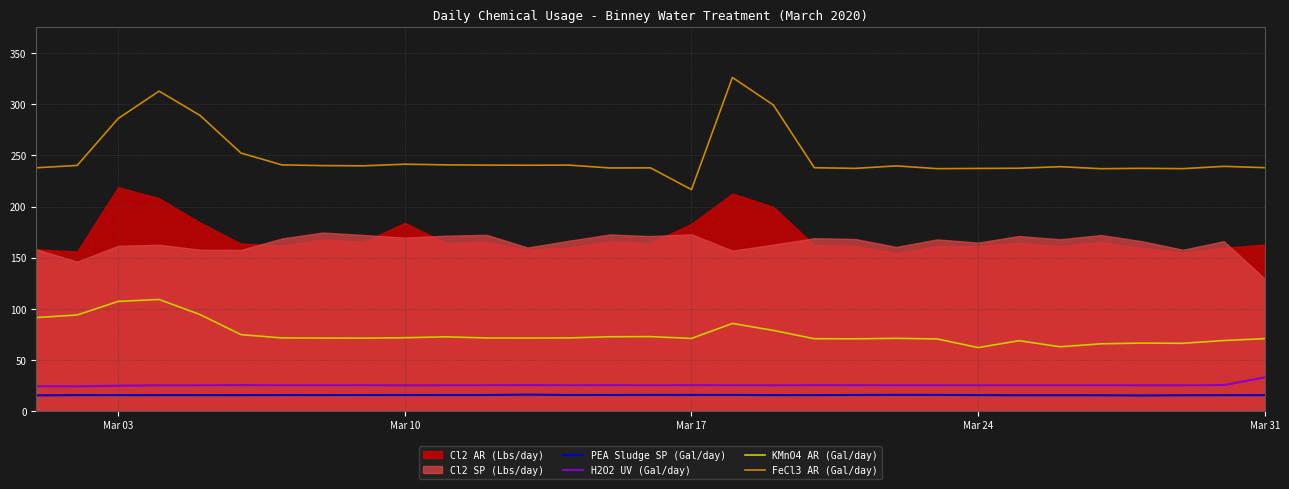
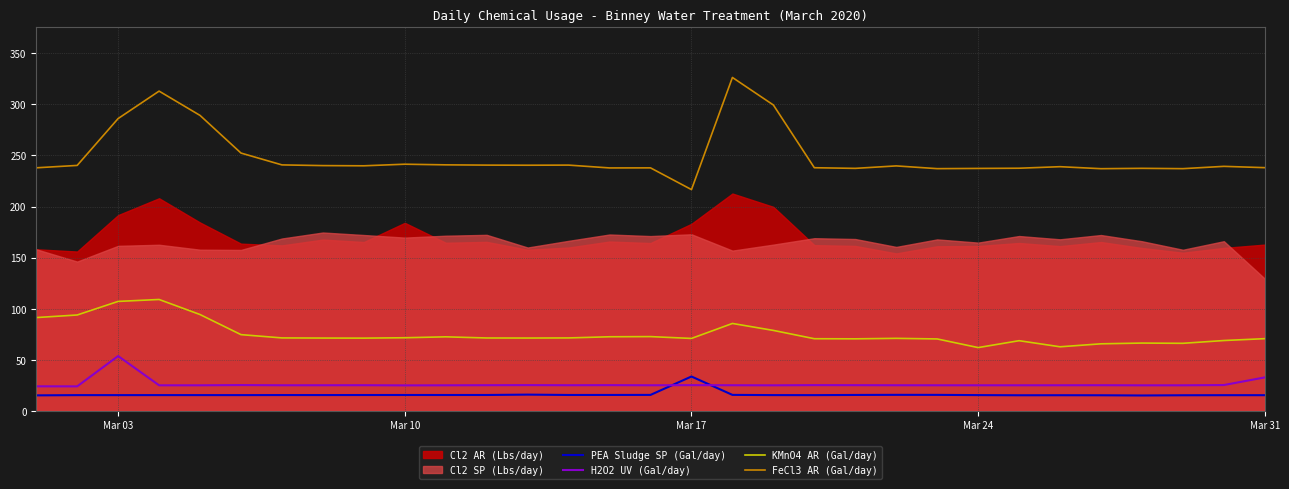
Cl2 AR (Lbs/day), Mar 03: 219 -> 192
H2O2 UV (Gal/day), Mar 03: 25 -> 54
PEA Sludge SP (Gal/day), Mar 17: 16 -> 34
